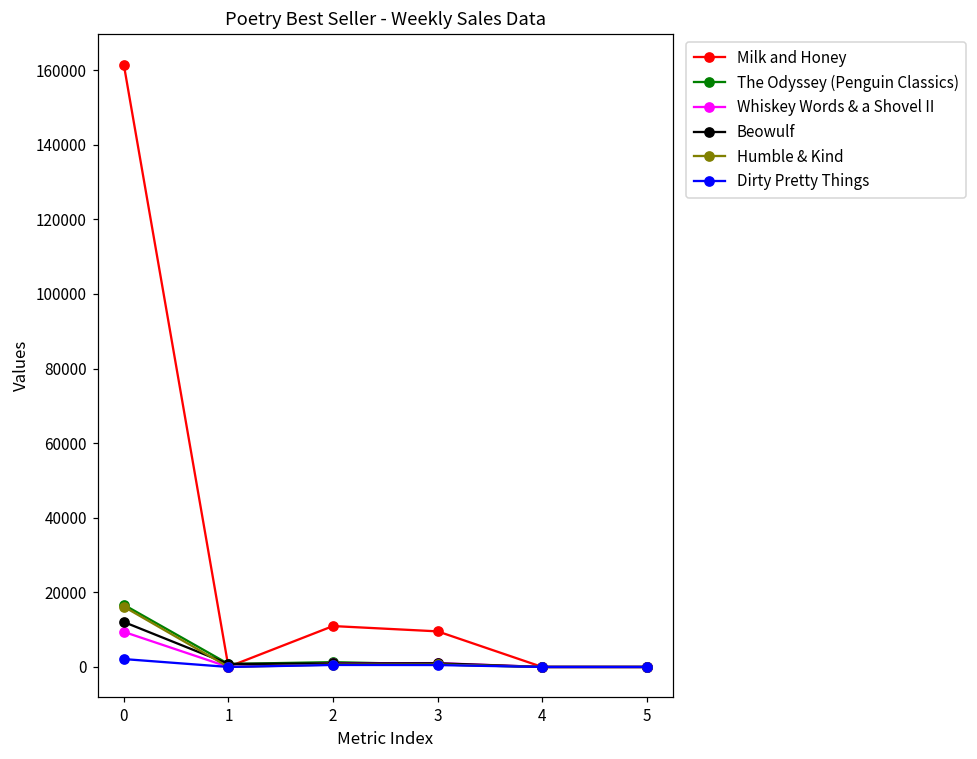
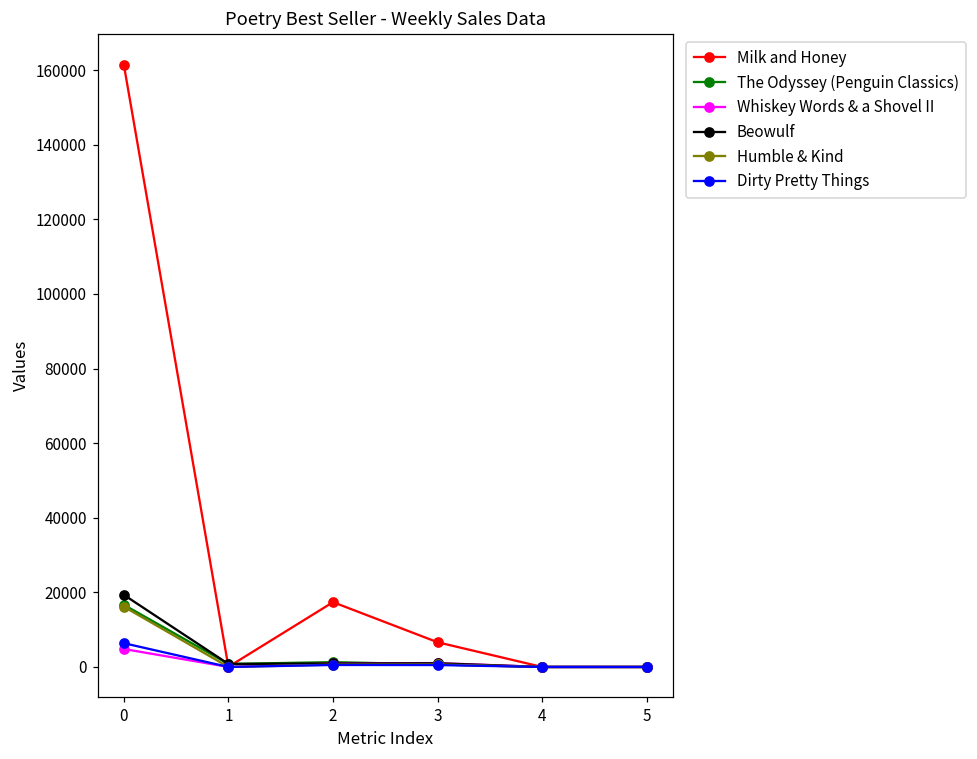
Whiskey Words & a Shovel II, 0: 9000 -> 5000
Beowulf, 0: 12000 -> 19000
Dirty Pretty Things, 0: 2000 -> 6000
Milk and Honey, 2: 11000 -> 17000
Milk and Honey, 3: 10000 -> 7000
